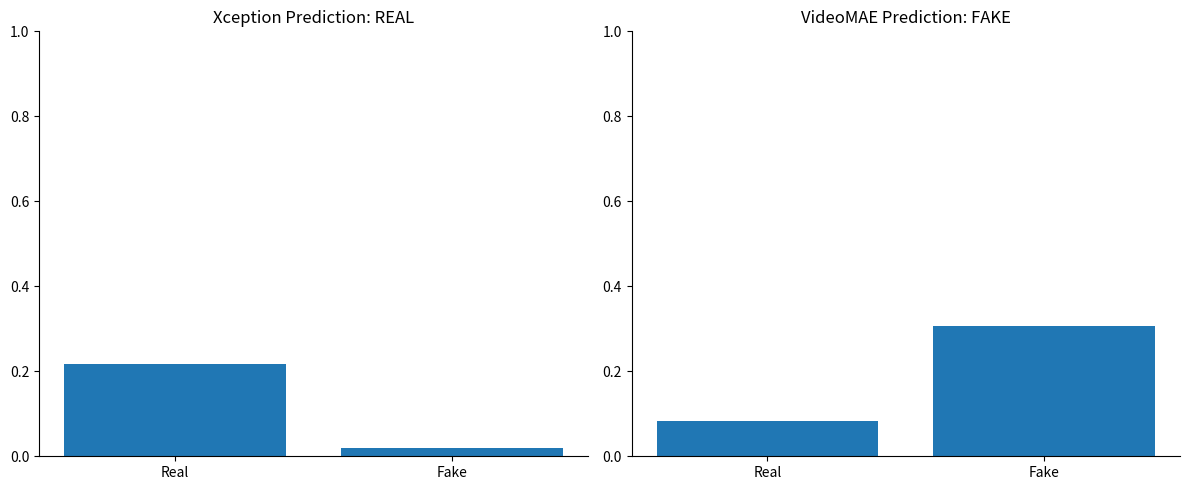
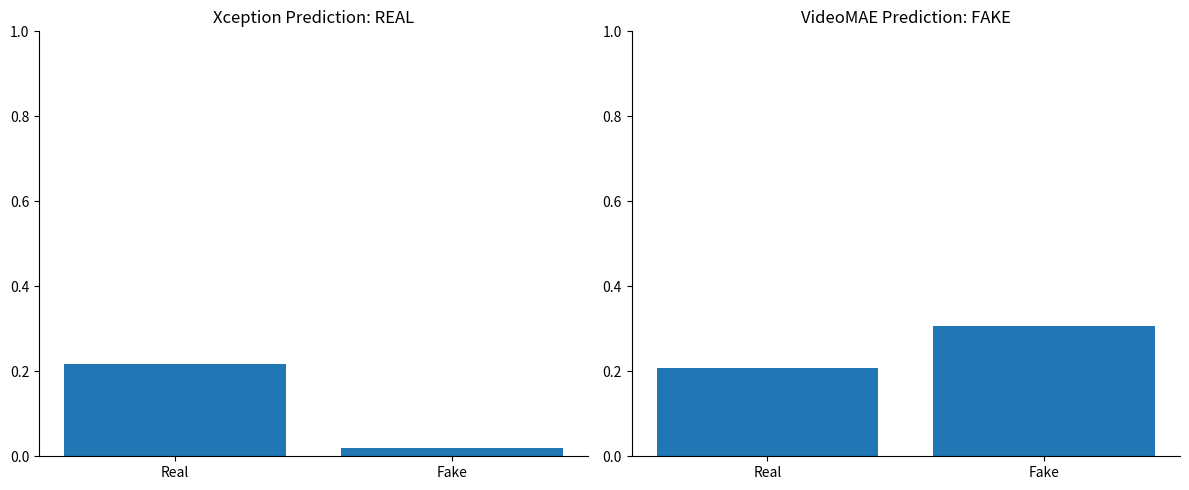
VideoMAE Prediction: FAKE, Real: 0.08 -> 0.21
